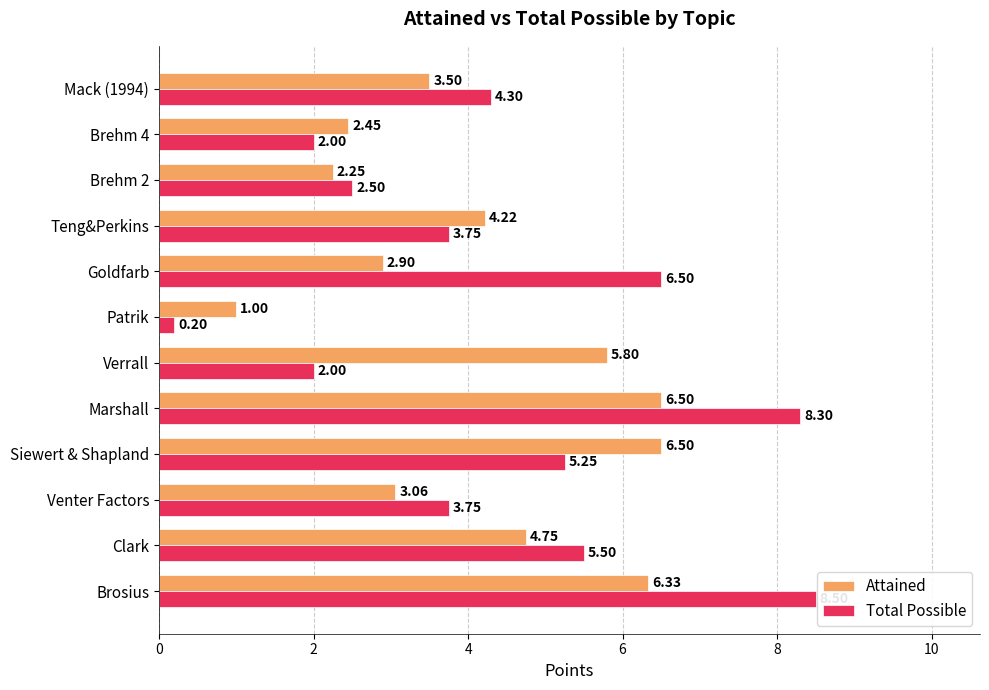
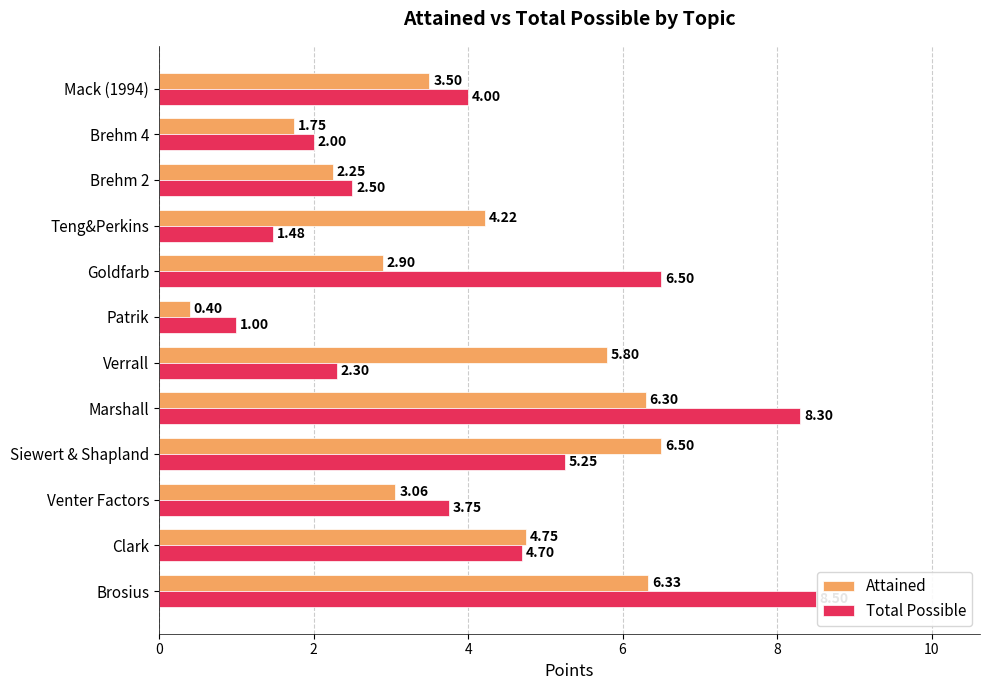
Total Possible, Mack (1994): 4.30 -> 4.00
Attained, Brehm 4: 2.45 -> 1.75
Total Possible, Teng&Perkins: 3.75 -> 1.48
Attained, Patrik: 1.00 -> 0.40
Total Possible, Patrik: 0.20 -> 1.00
Total Possible, Verrall: 2.00 -> 2.30
Attained, Marshall: 6.50 -> 6.30
Total Possible, Clark: 5.50 -> 4.70
